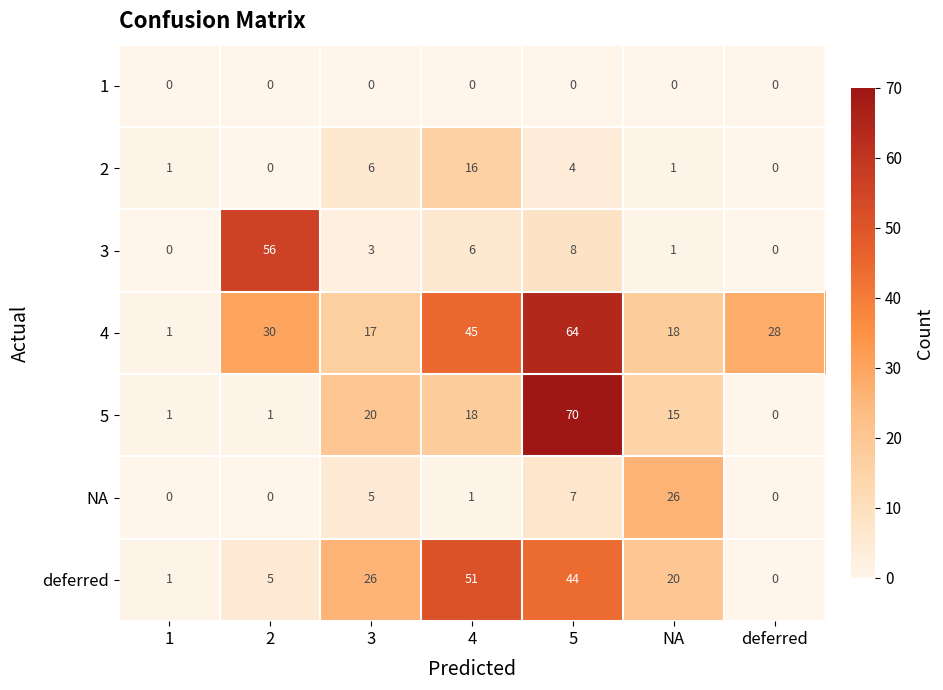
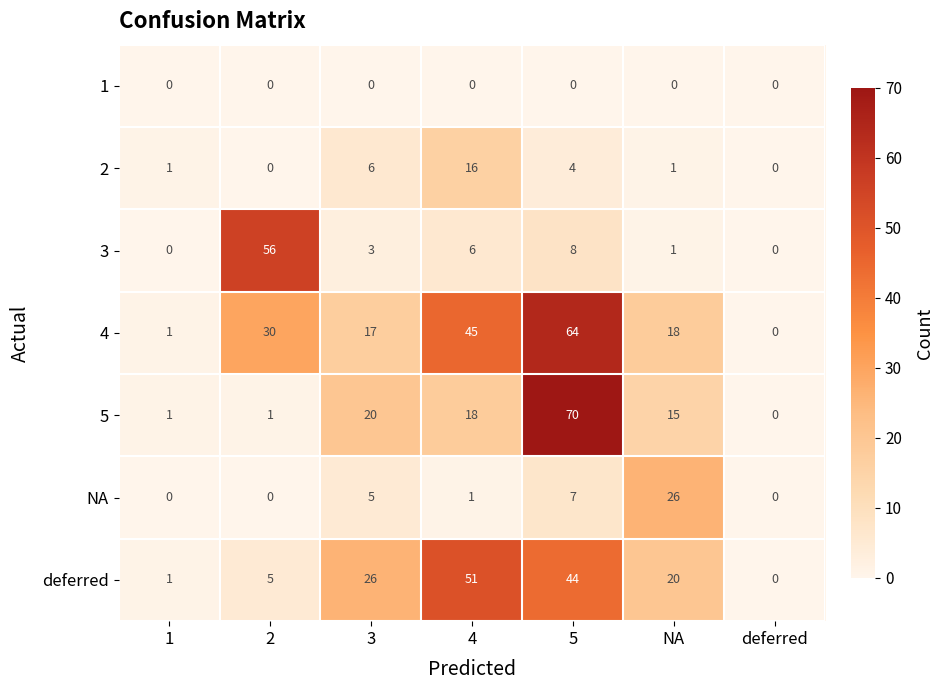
4, deferred: 28 -> 0
